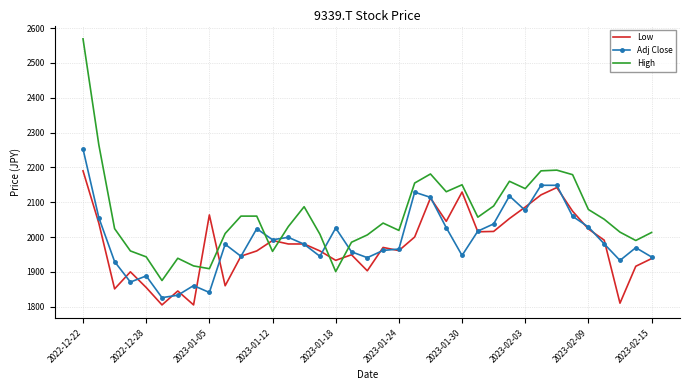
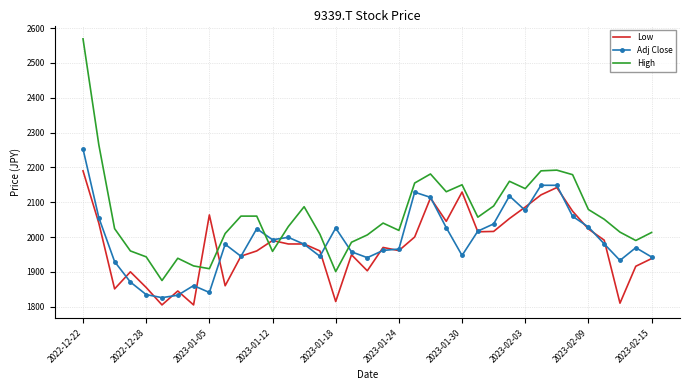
Adj Close, 2022-12-28: 1890 -> 1830
Low, 2023-01-18: 1930 -> 1810
